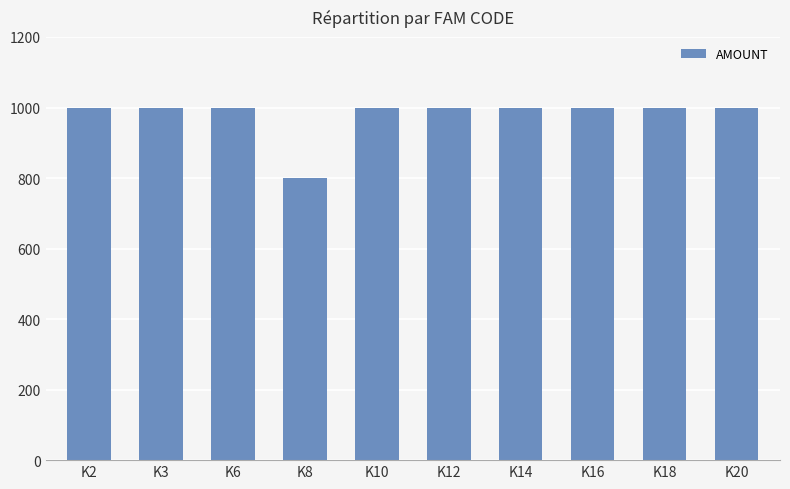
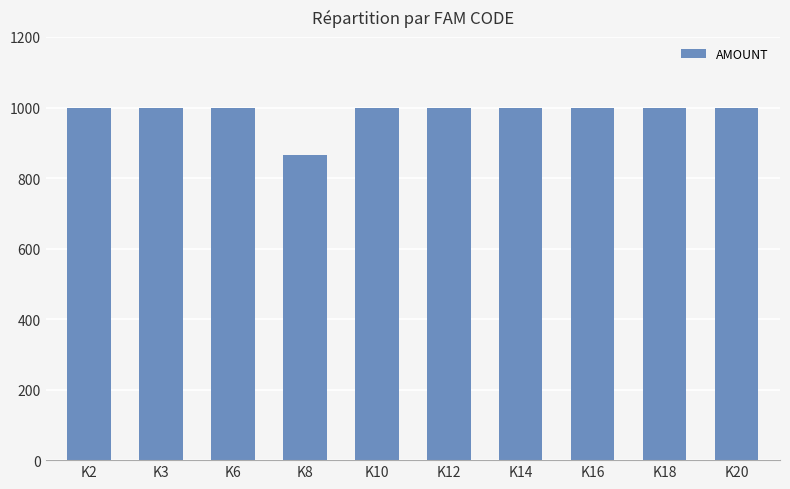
K8: 800 -> 870
